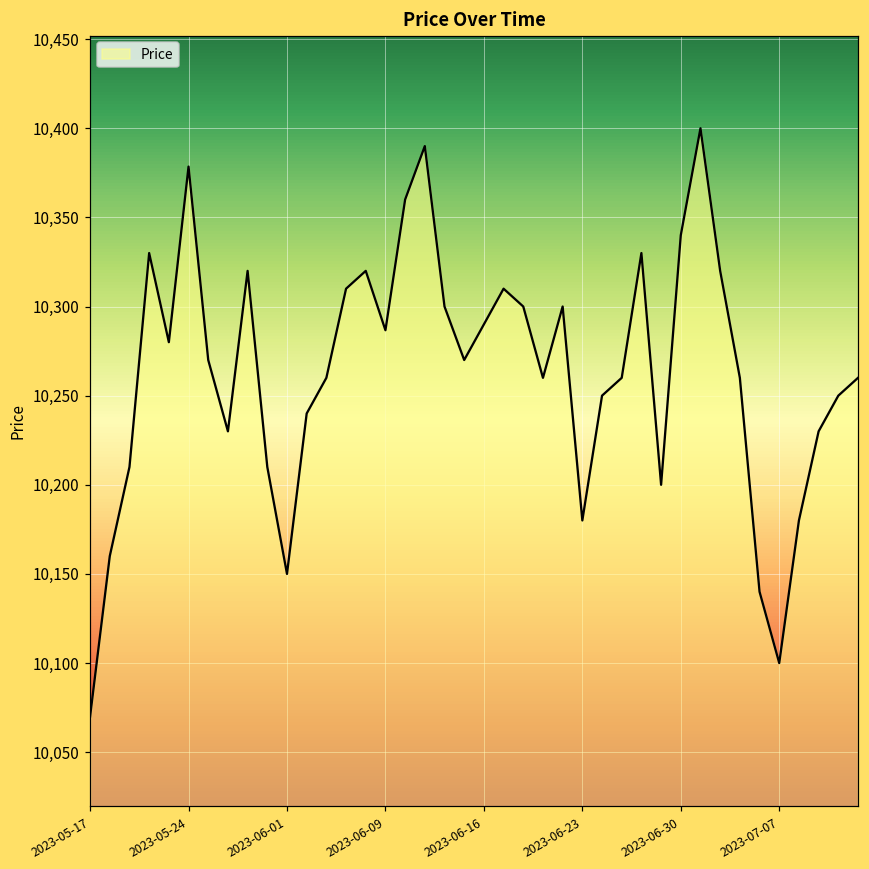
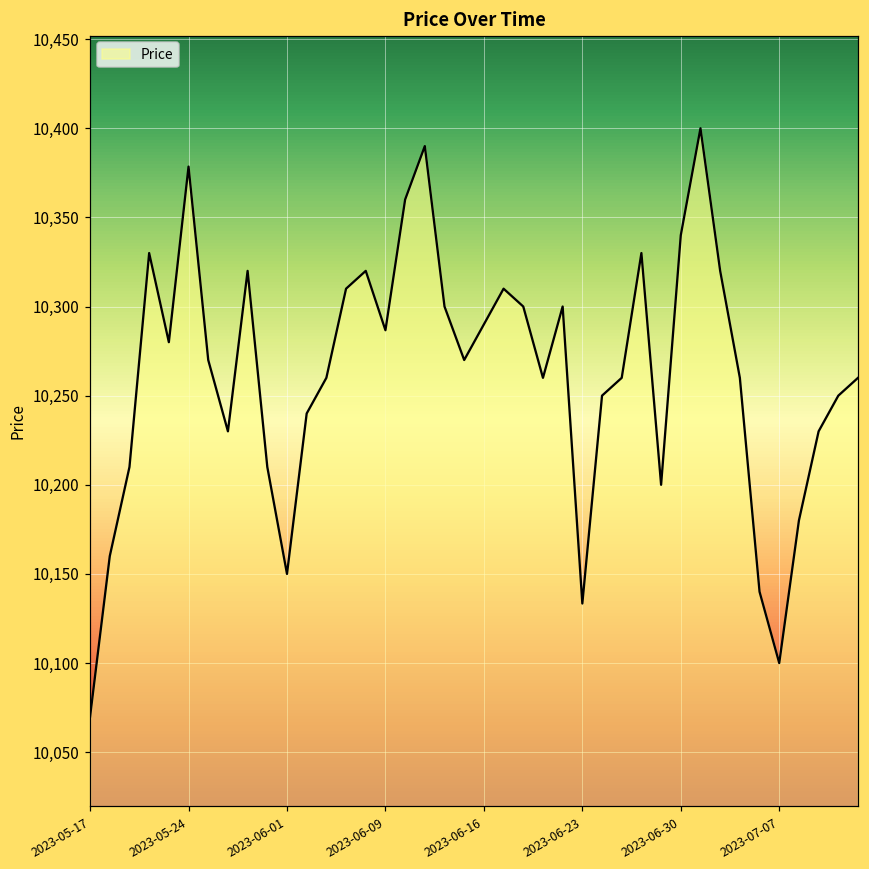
2023-06-23: 10,180 -> 10,133
